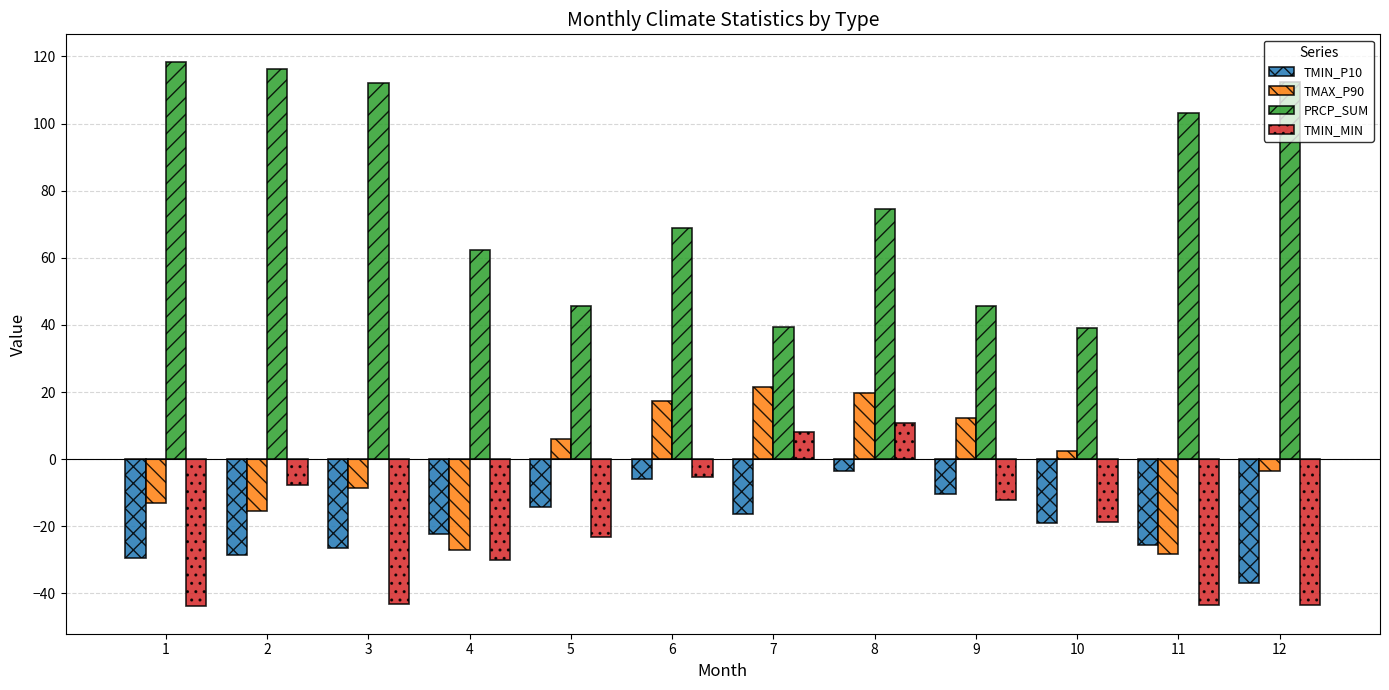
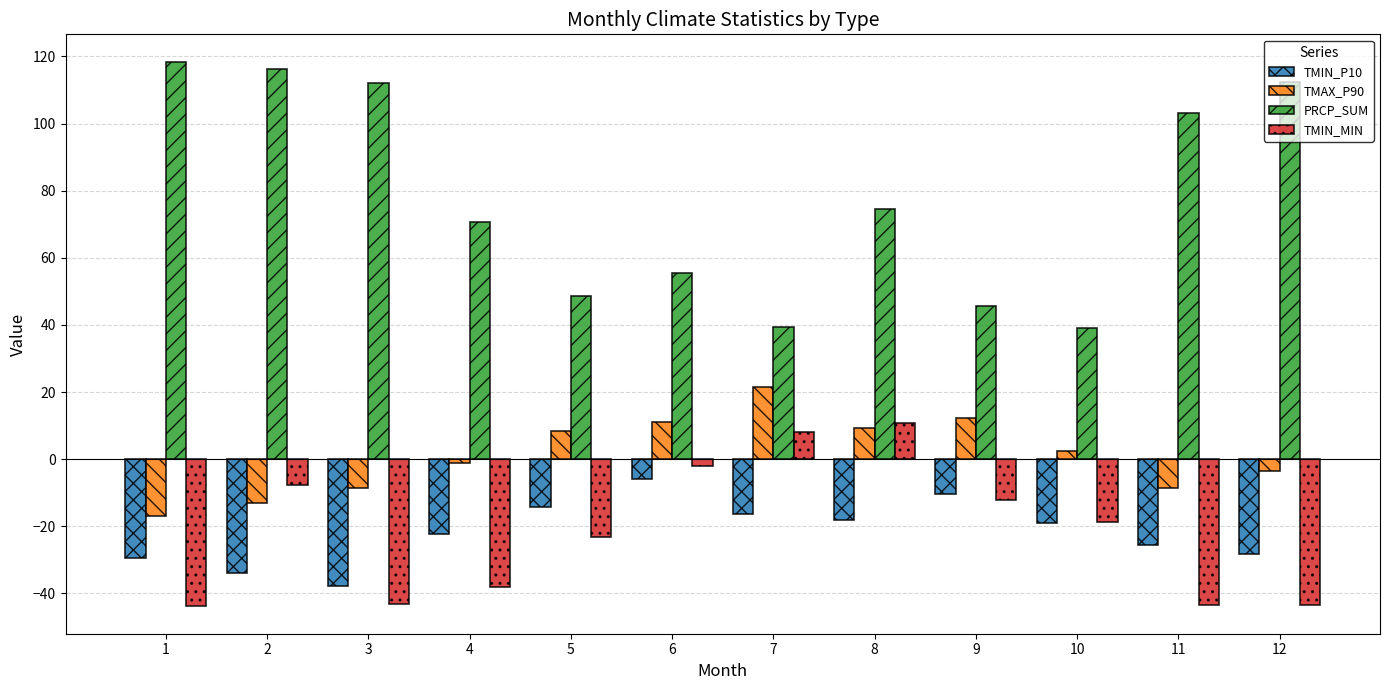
TMAX_P90, 1: -13 -> -17
TMIN_P10, 2: -29 -> -34
TMAX_P90, 2: -16 -> -13
TMIN_P10, 3: -27 -> -38
TMAX_P90, 4: -27 -> -1
PRCP_SUM, 4: 62 -> 71
TMIN_MIN, 4: -30 -> -38
TMAX_P90, 5: 6 -> 9
PRCP_SUM, 5: 46 -> 49
TMAX_P90, 6: 17 -> 11
PRCP_SUM, 6: 69 -> 55
TMIN_MIN, 6: -5 -> -2
TMIN_P10, 8: -3 -> -18
TMAX_P90, 8: 20 -> 9
TMAX_P90, 11: -28 -> -9
TMIN_P10, 12: -37 -> -28
